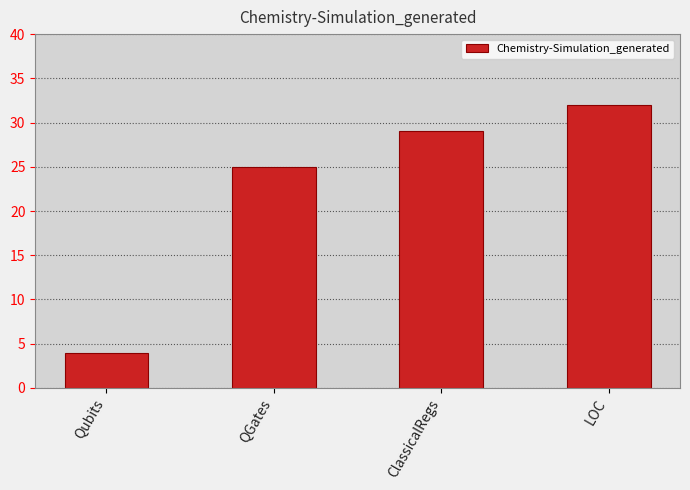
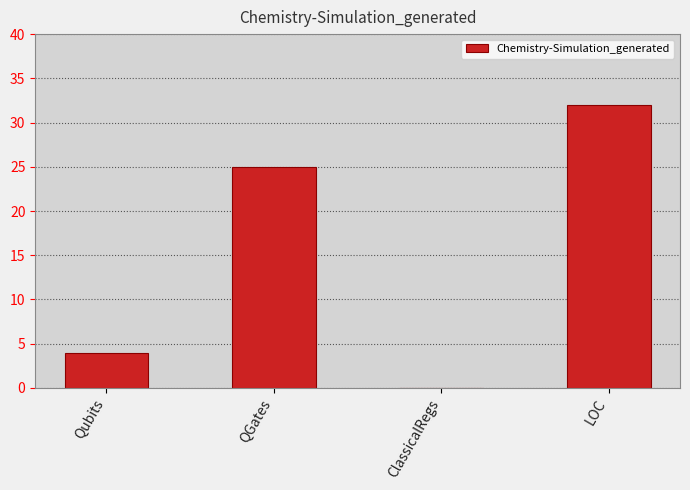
ClassicalRegs: 29 -> 0
